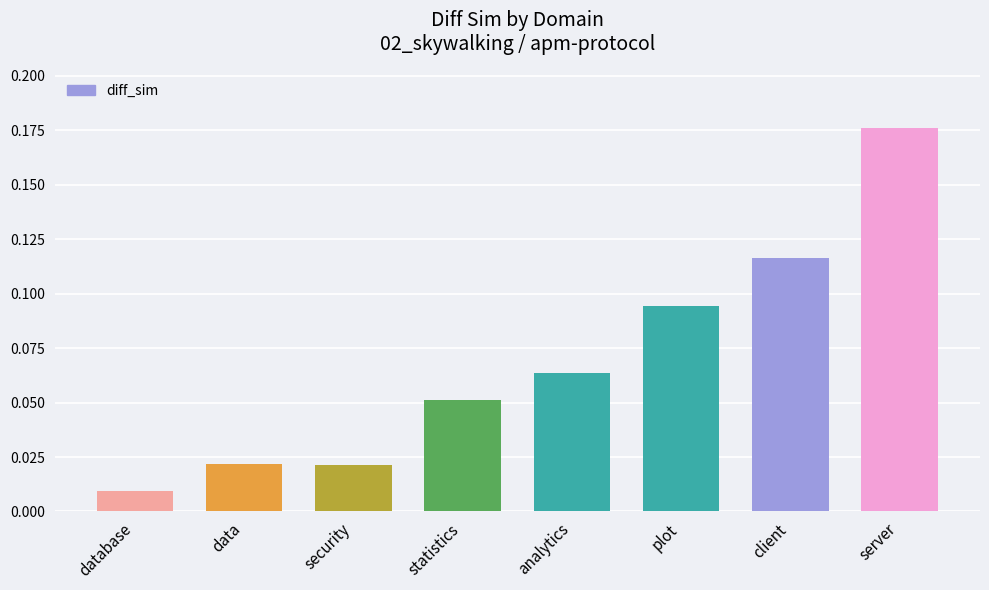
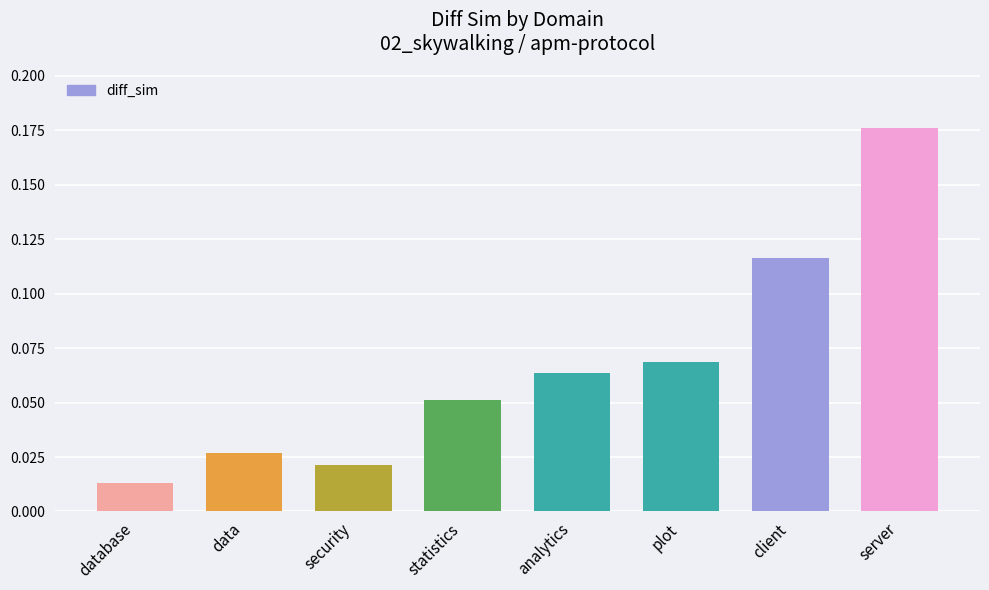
database: 0.009 -> 0.013
data: 0.022 -> 0.027
plot: 0.094 -> 0.069
